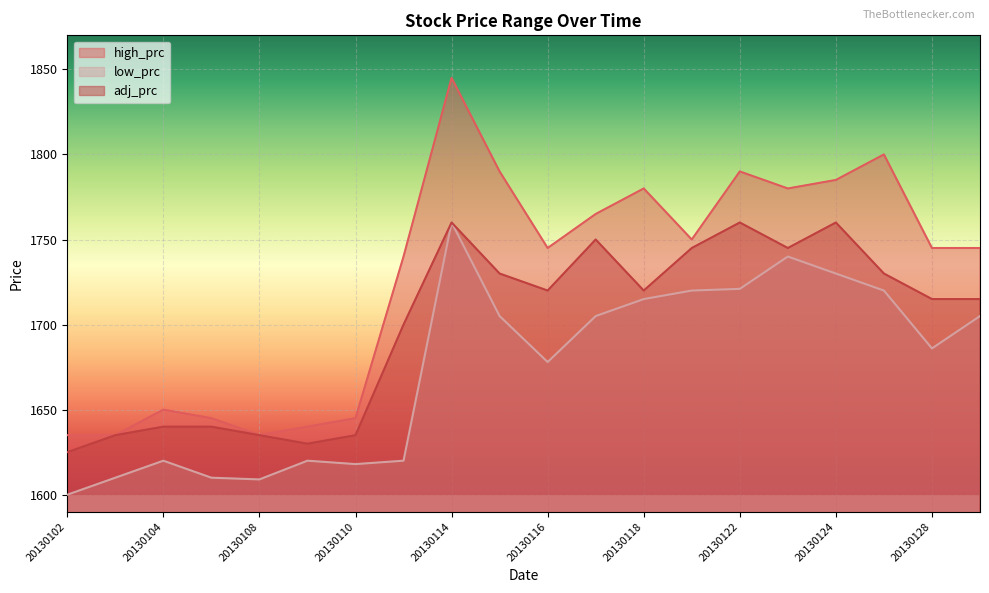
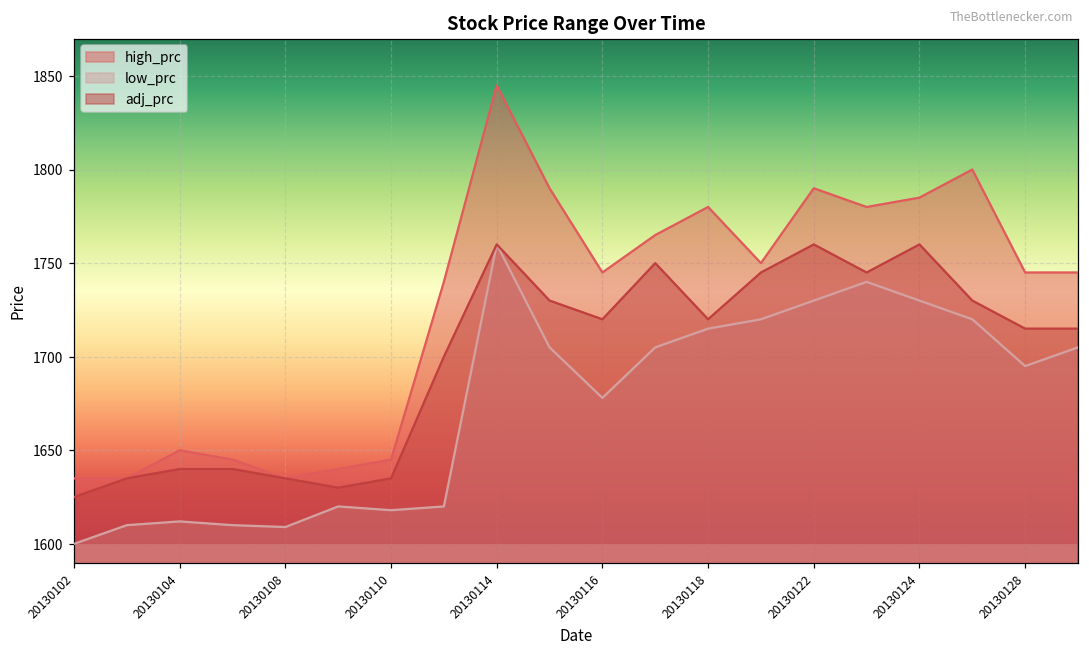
low_prc, 20130104: 1620 -> 1612
low_prc, 20130122: 1721 -> 1730
low_prc, 20130128: 1686 -> 1695
